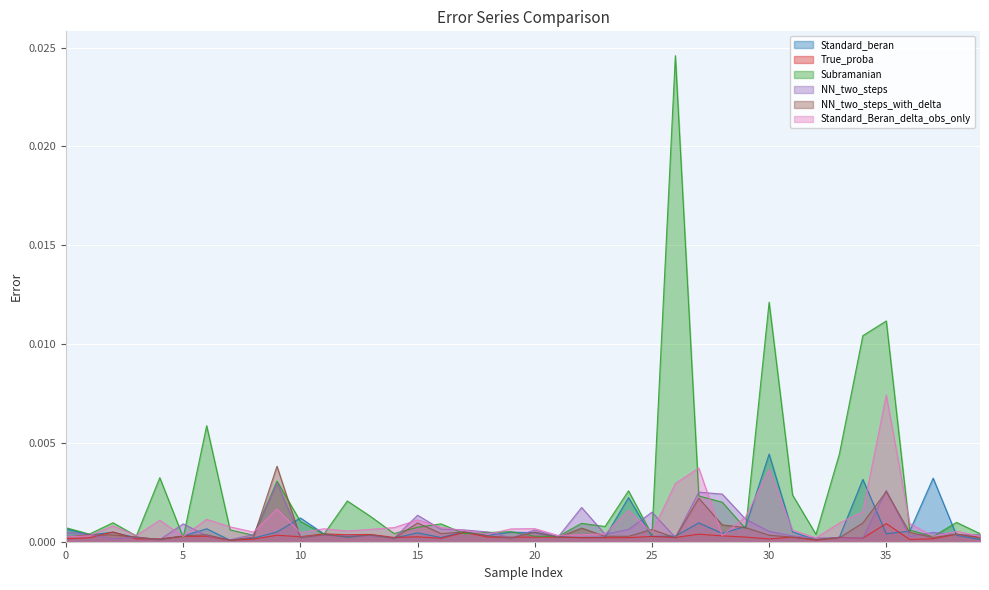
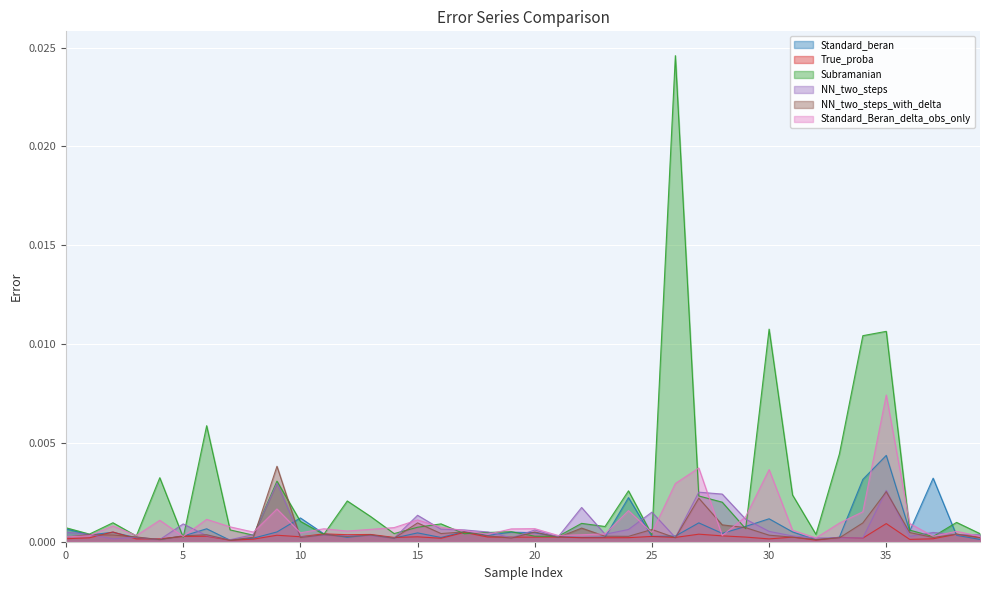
Standard_beran, 30: 0.0044 -> 0.0012
Subramanian, 30: 0.0121 -> 0.0108
Standard_beran, 35: 0.0004 -> 0.0044
Subramanian, 35: 0.0112 -> 0.0106
